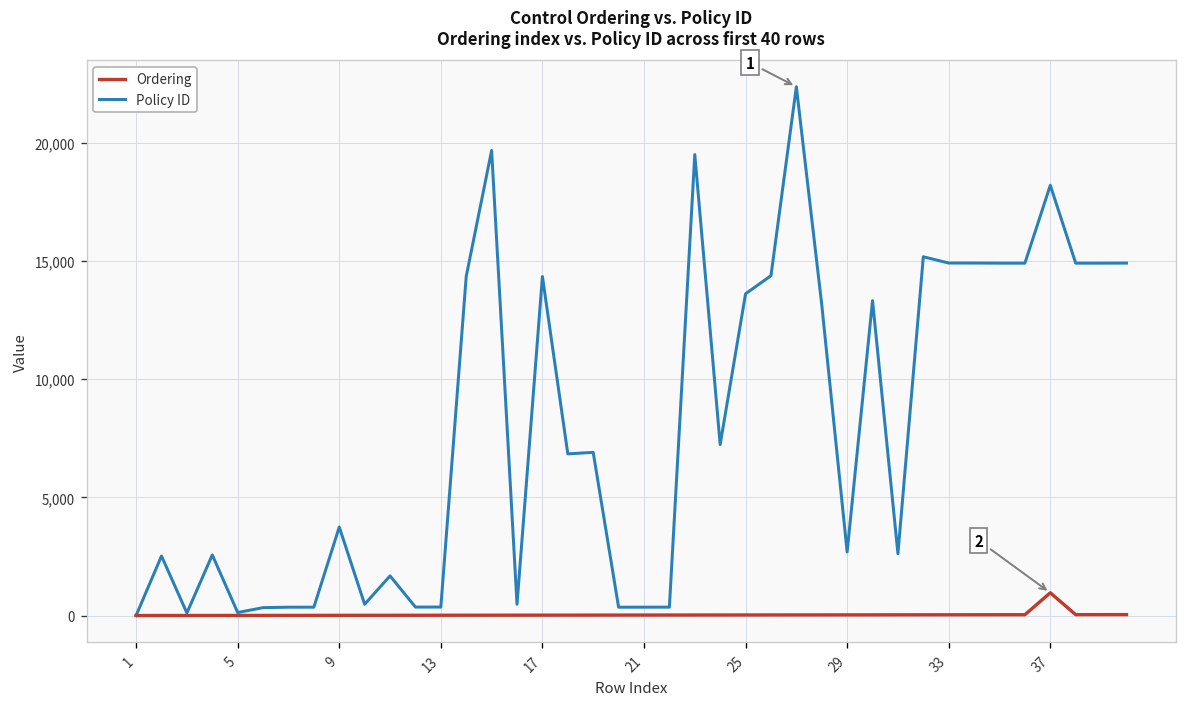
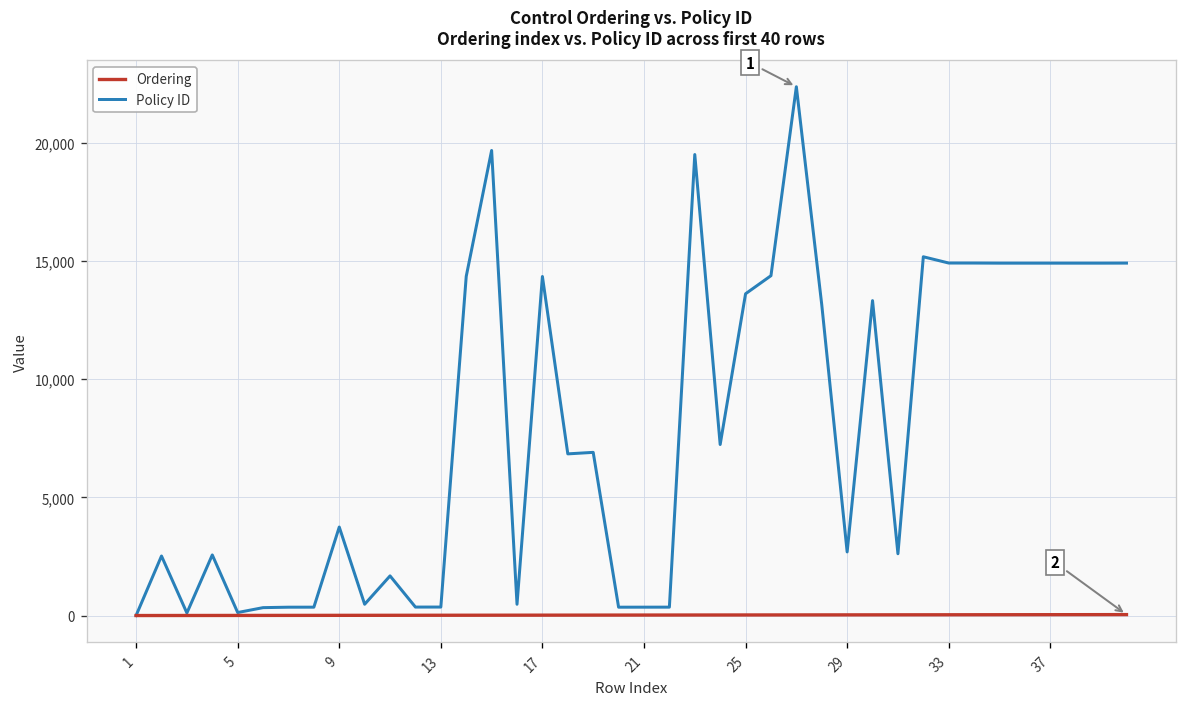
Ordering, 37: 1,000 -> 0
Policy ID, 37: 18,200 -> 14,900
